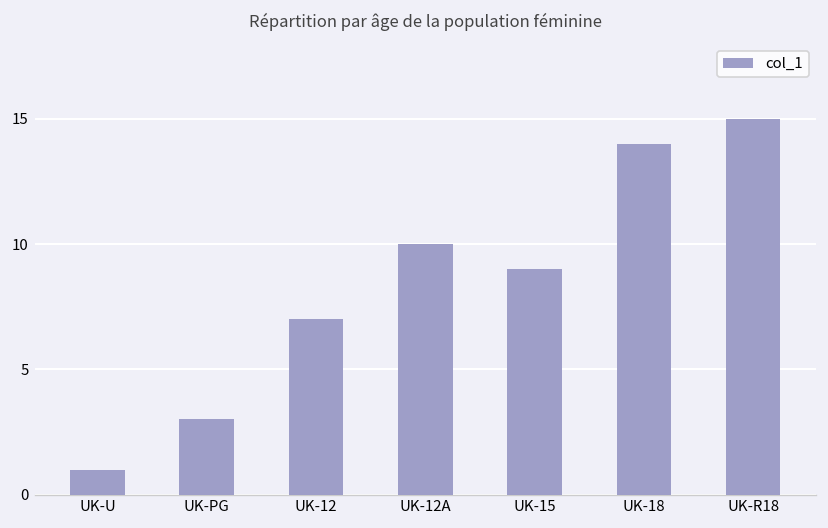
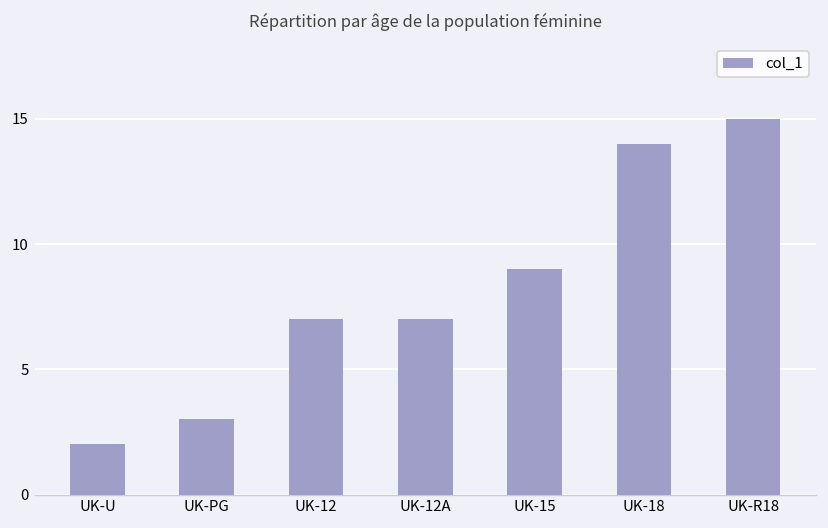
UK-U: 1 -> 2
UK-12A: 10 -> 7
